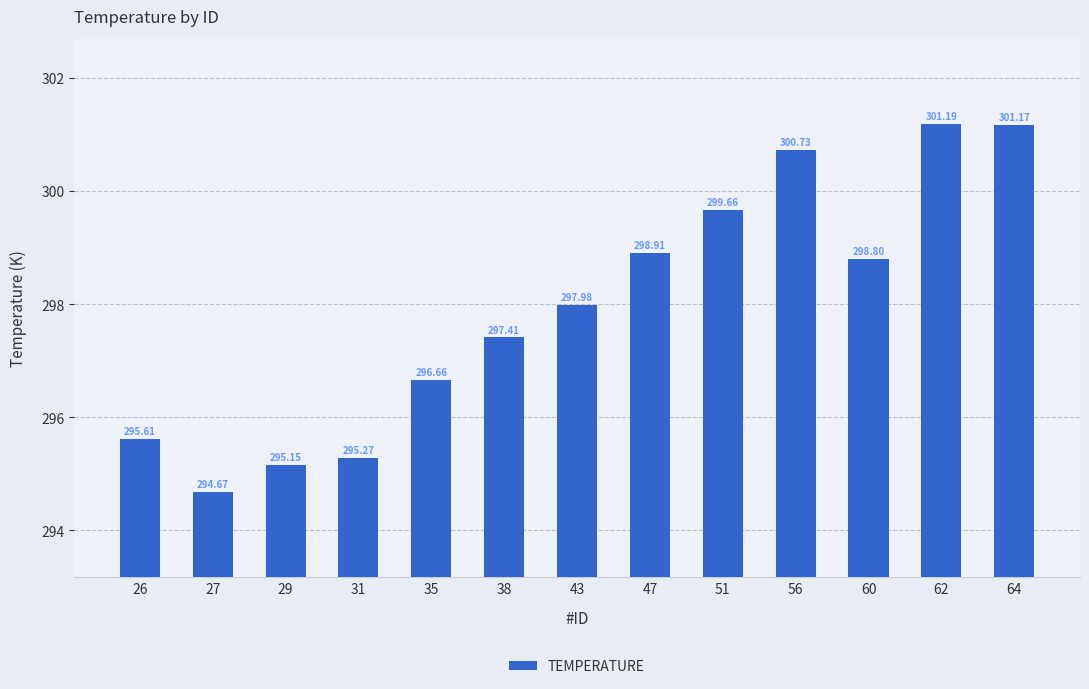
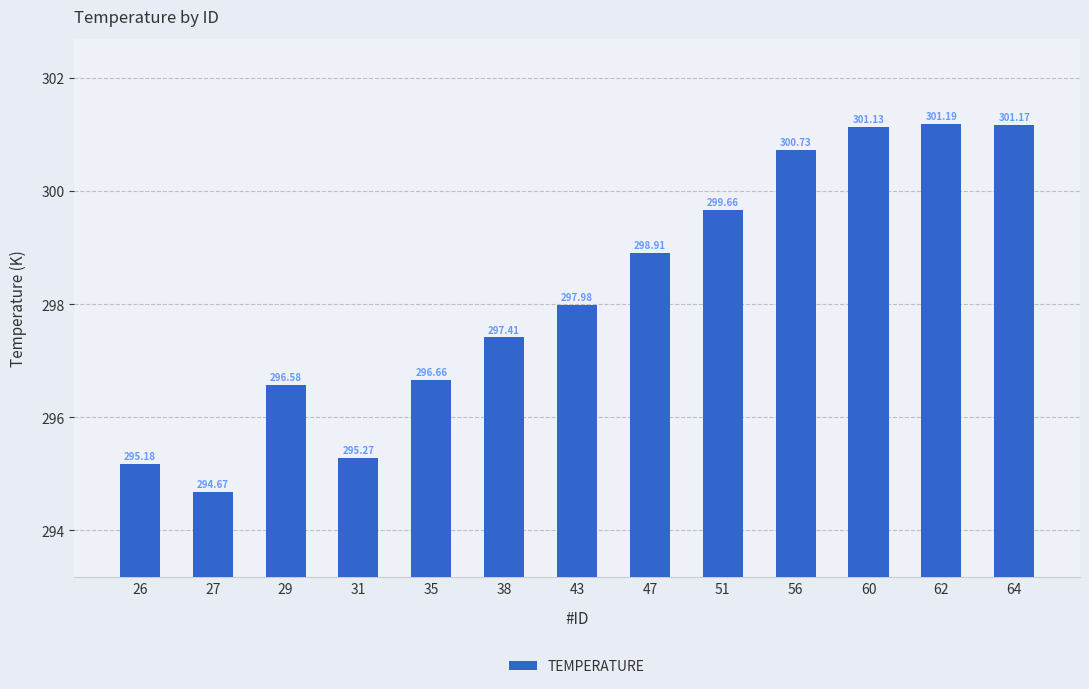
26: 295.61 -> 295.18
29: 295.15 -> 296.58
60: 298.80 -> 301.13
